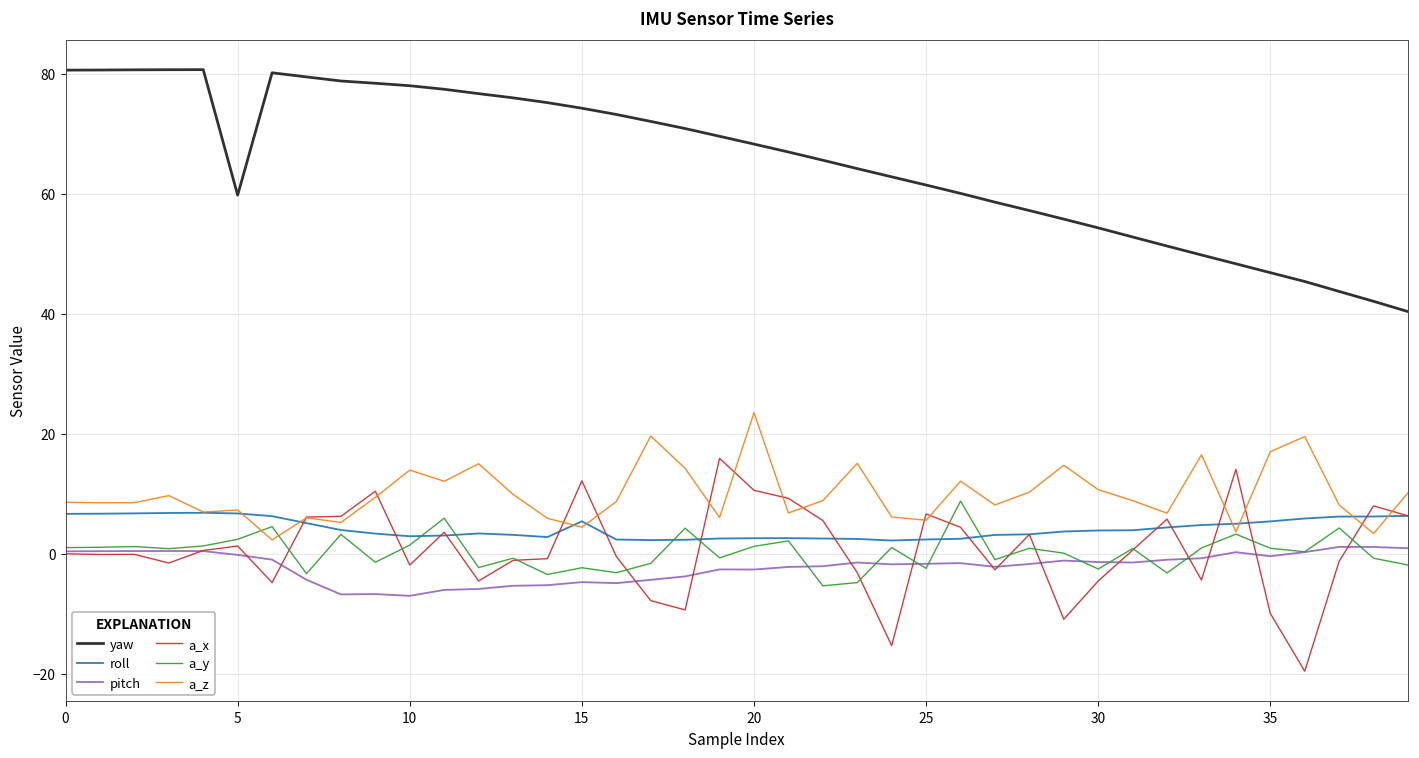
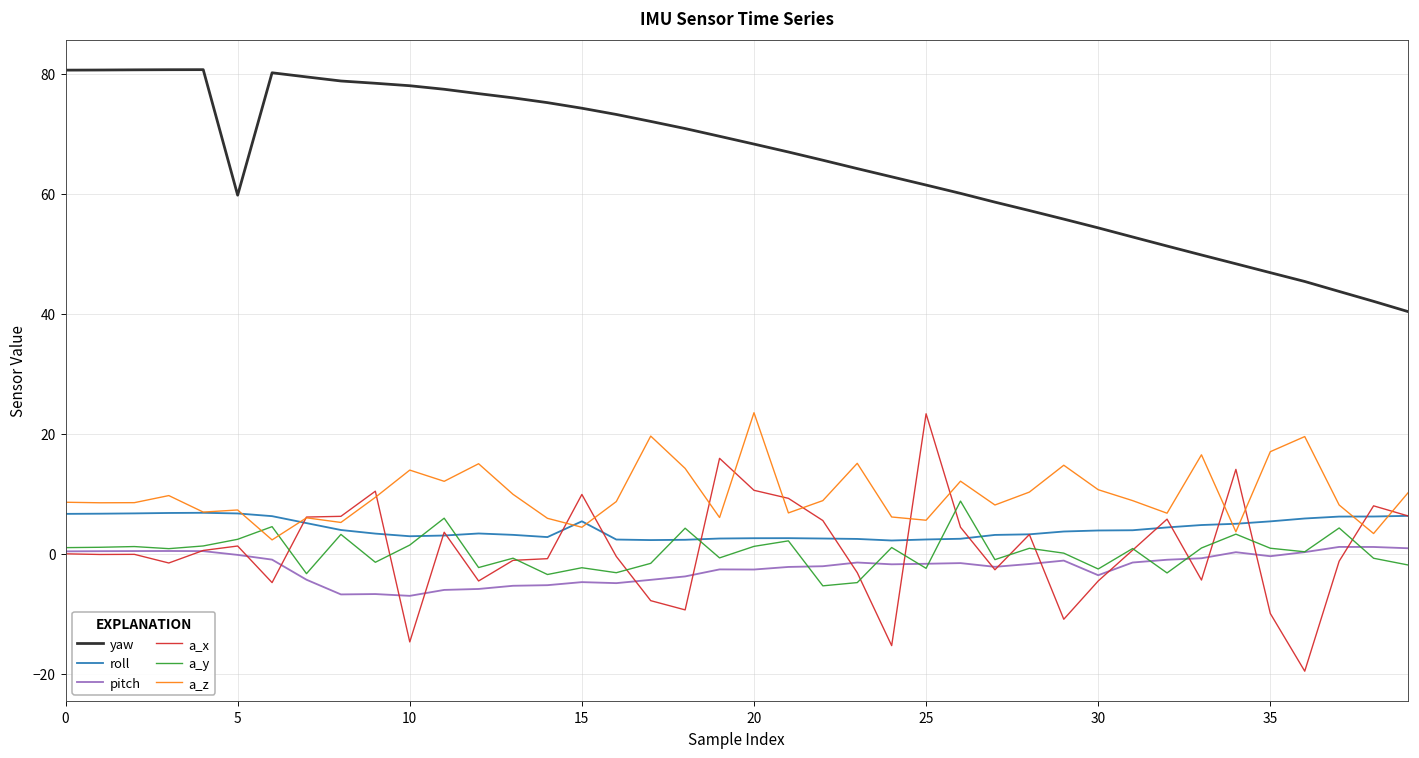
a_x, 10: -2 -> -15
a_x, 15: 12 -> 10
a_x, 25: 7 -> 23
pitch, 30: -1 -> -4
